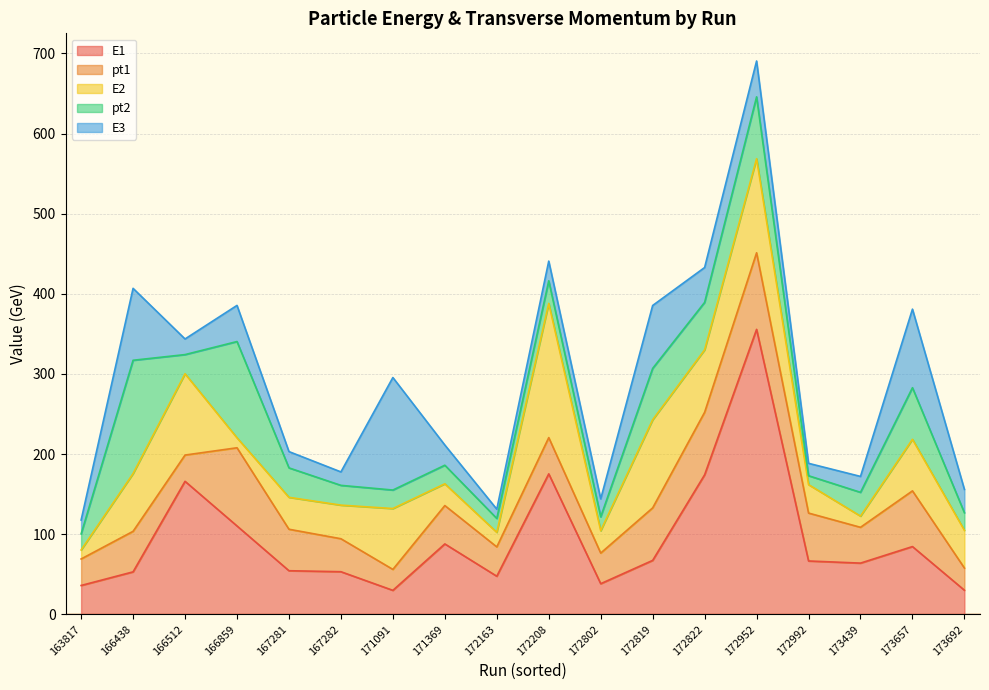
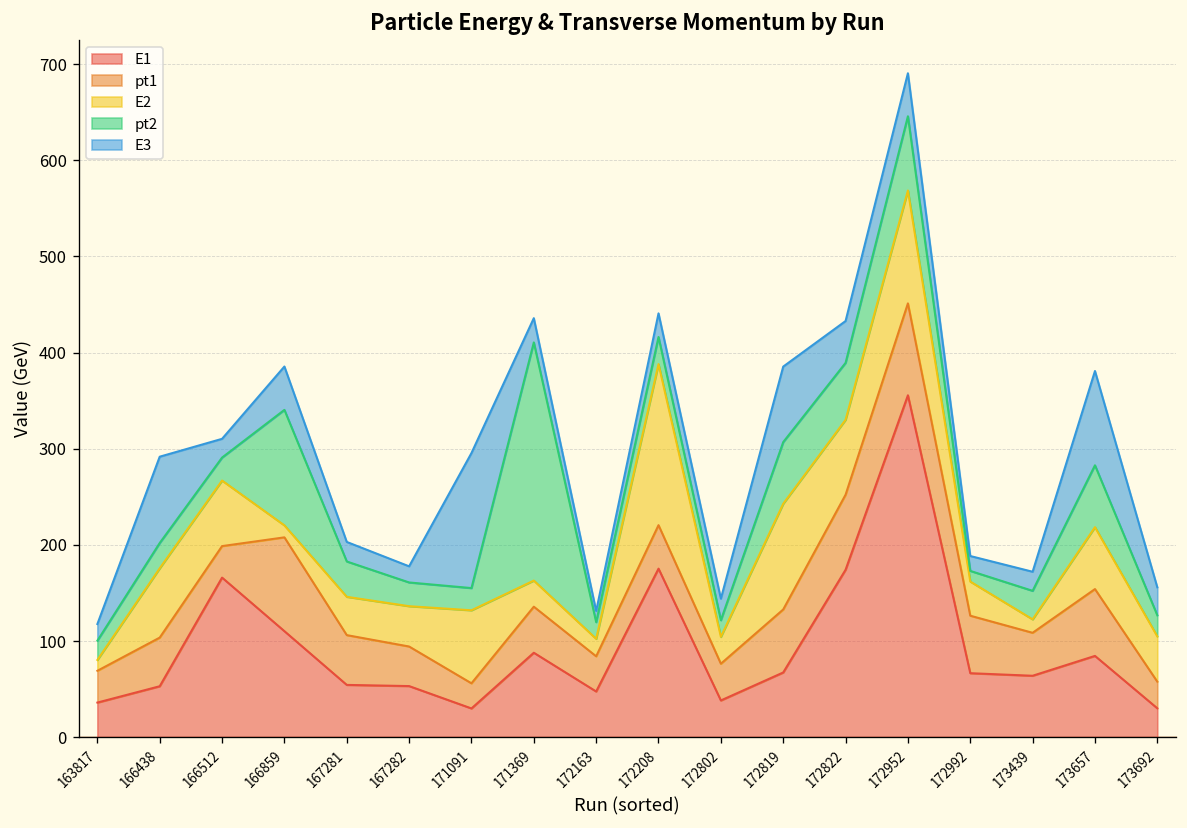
pt2, 166438: 140 -> 30
E2, 166512: 100 -> 70
pt2, 171369: 20 -> 250
